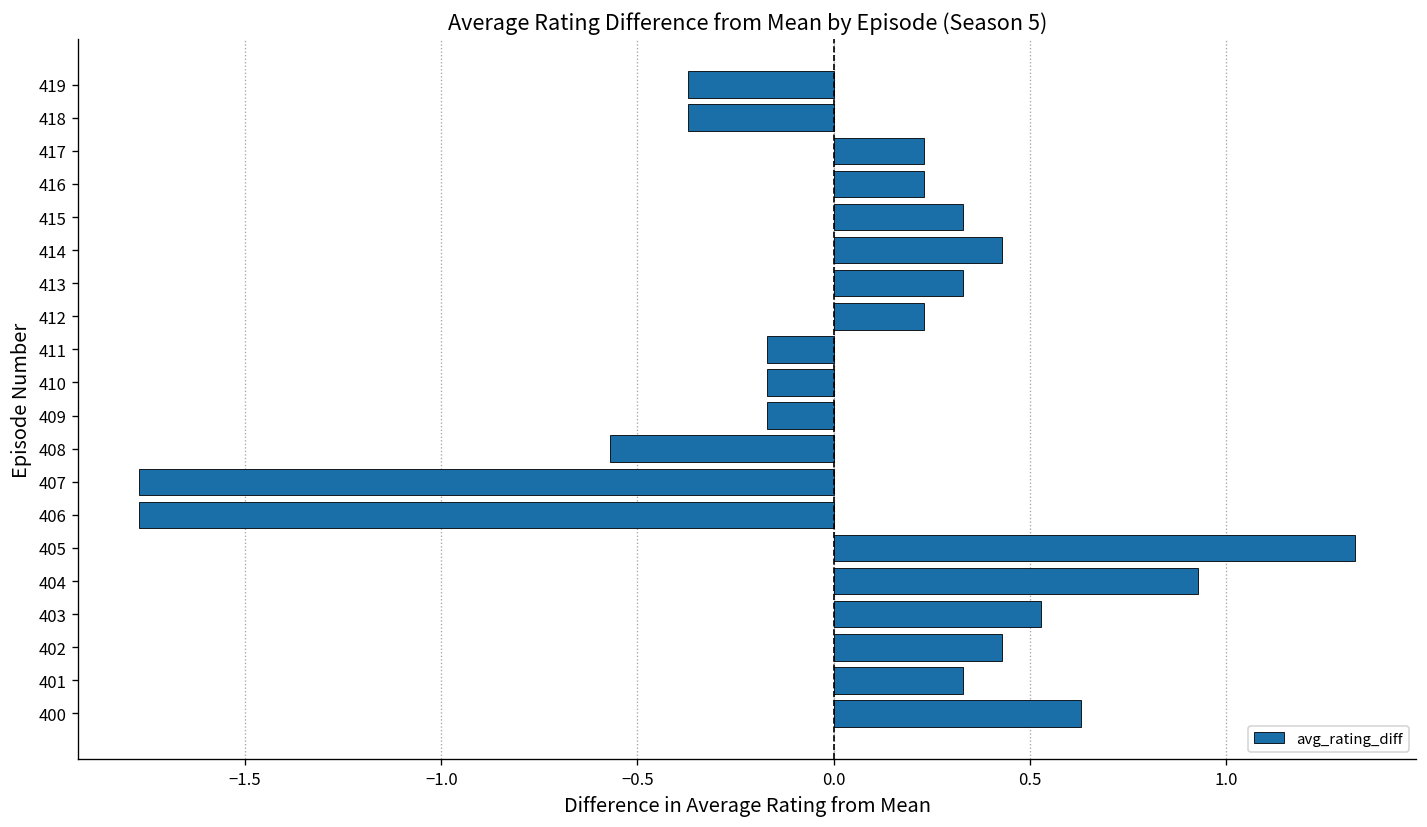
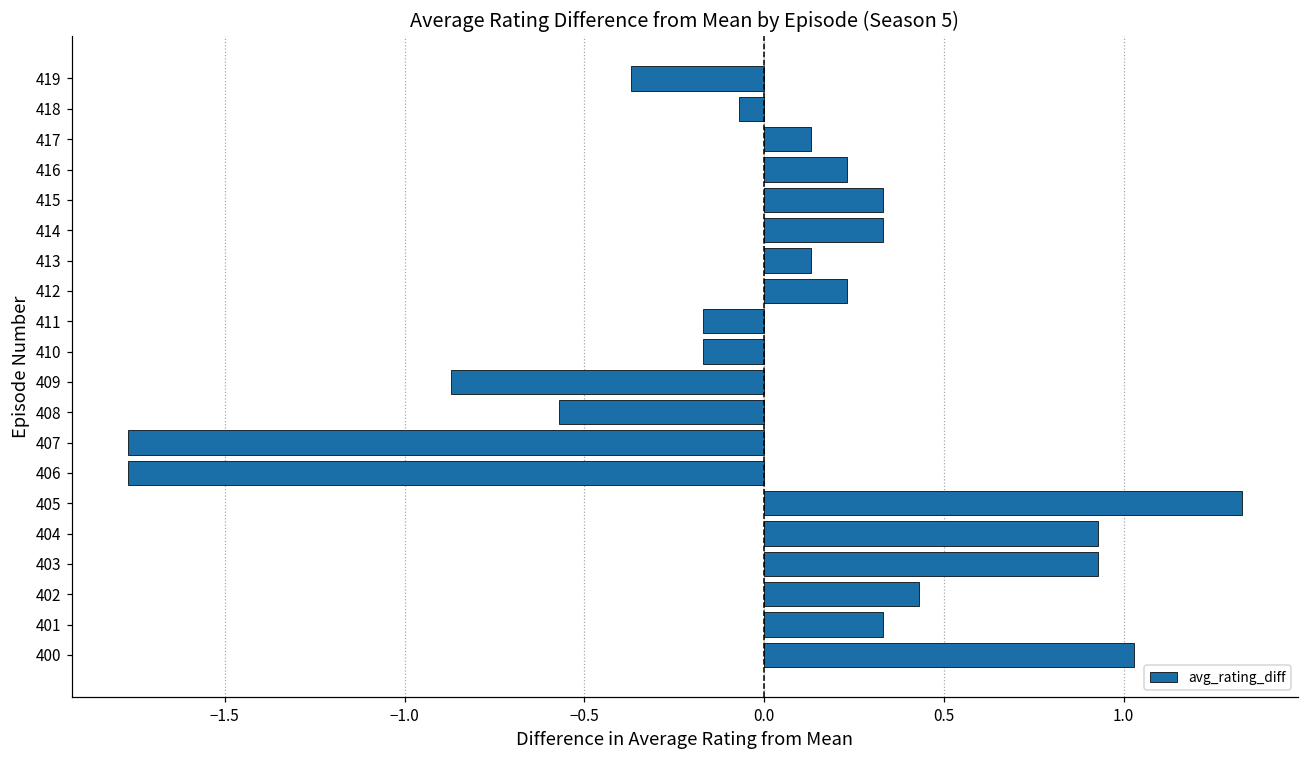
418: -0.37 -> -0.07
417: 0.23 -> 0.13
414: 0.43 -> 0.33
413: 0.33 -> 0.13
409: -0.17 -> -0.87
403: 0.53 -> 0.93
400: 0.63 -> 1.03
